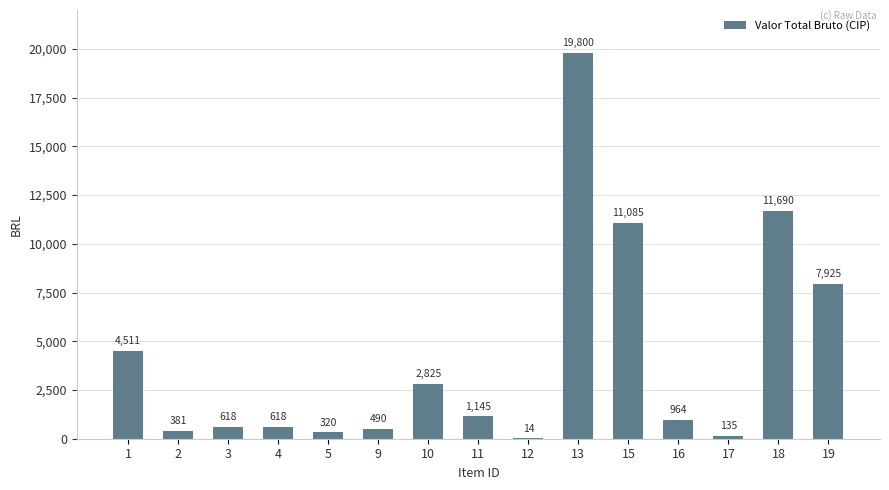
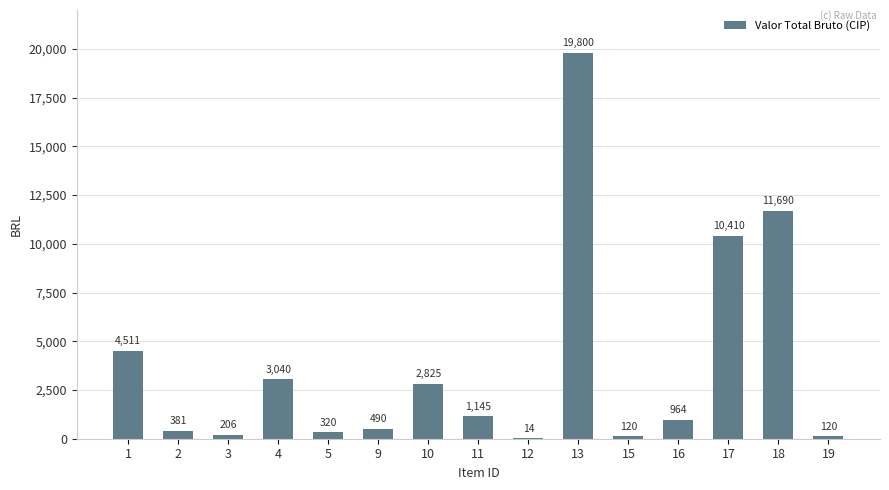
3: 618 -> 206
4: 618 -> 3,040
15: 11,085 -> 120
17: 135 -> 10,410
19: 7,925 -> 120
